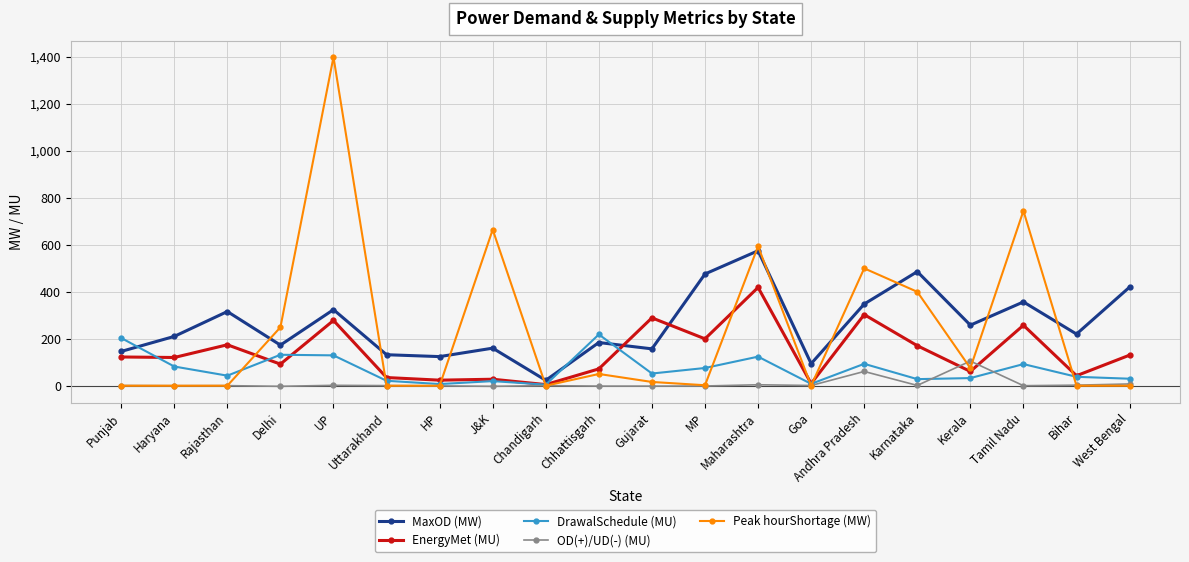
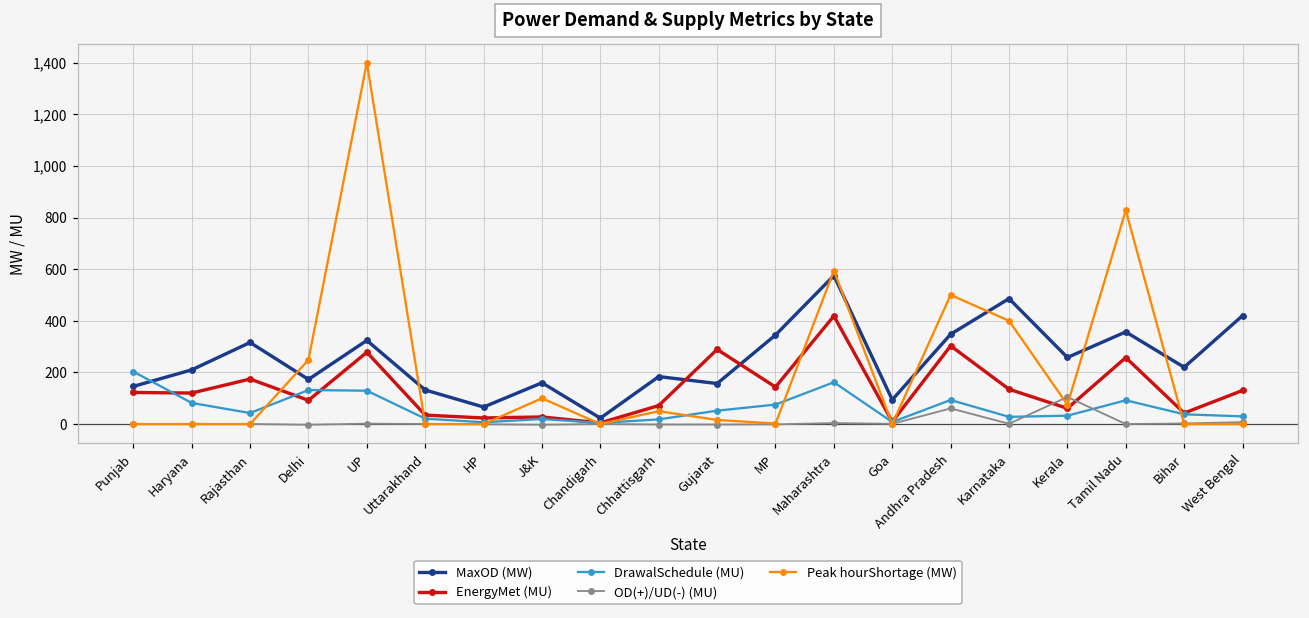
MaxOD (MW), HP: 120 -> 70
Peak hourShortage (MW), J&K: 670 -> 100
DrawalSchedule (MU), Chhattisgarh: 220 -> 20
MaxOD (MW), MP: 480 -> 350
EnergyMet (MU), MP: 200 -> 140
DrawalSchedule (MU), Maharashtra: 120 -> 160
EnergyMet (MU), Karnataka: 170 -> 140
Peak hourShortage (MW), Tamil Nadu: 750 -> 830
